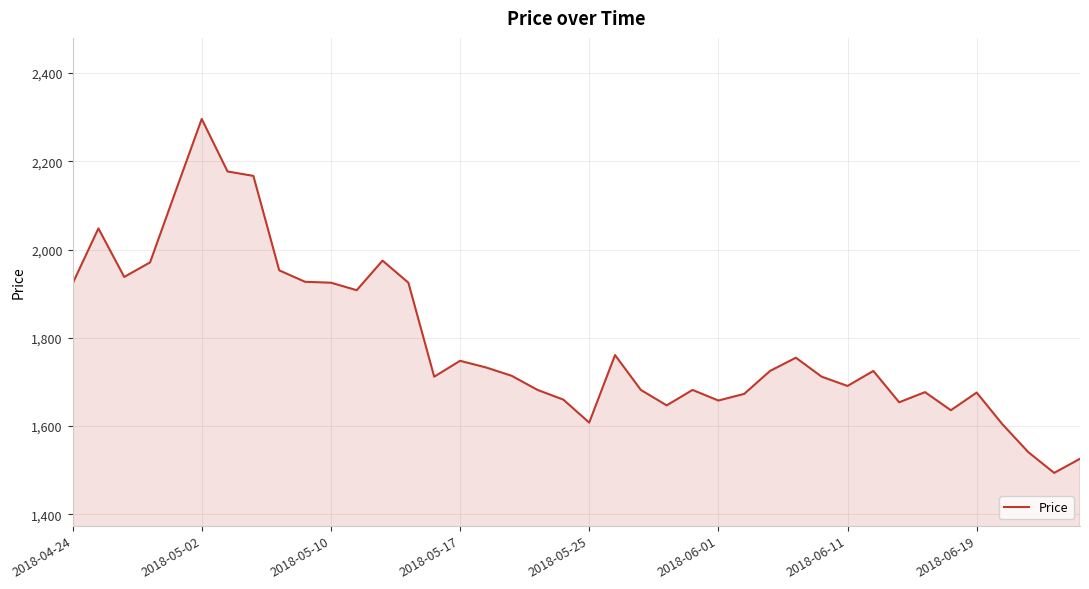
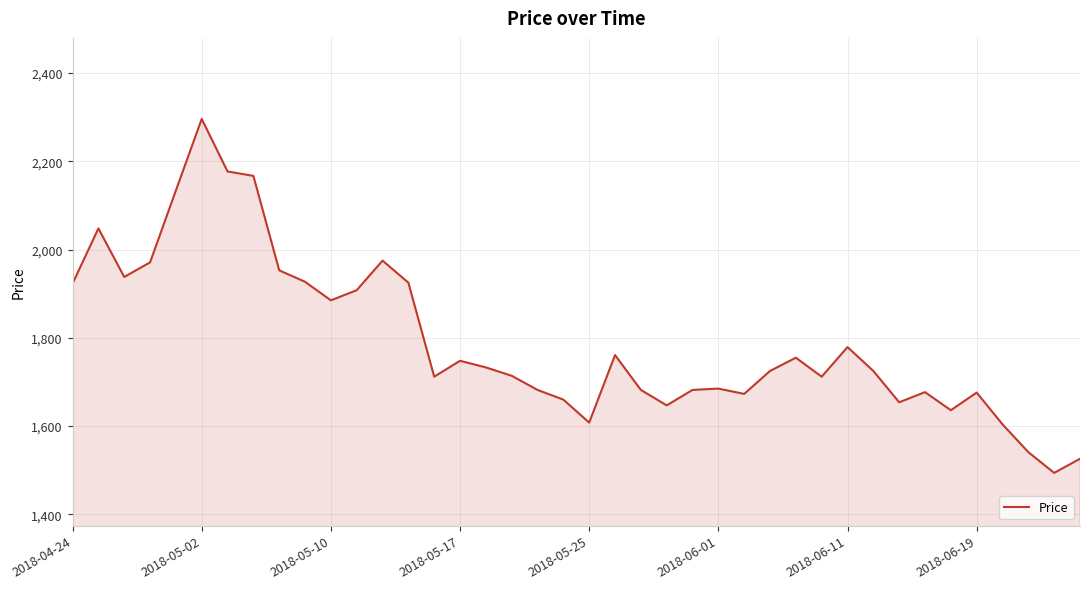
2018-05-10: 1,930 -> 1,890
2018-06-01: 1,660 -> 1,690
2018-06-11: 1,690 -> 1,780
